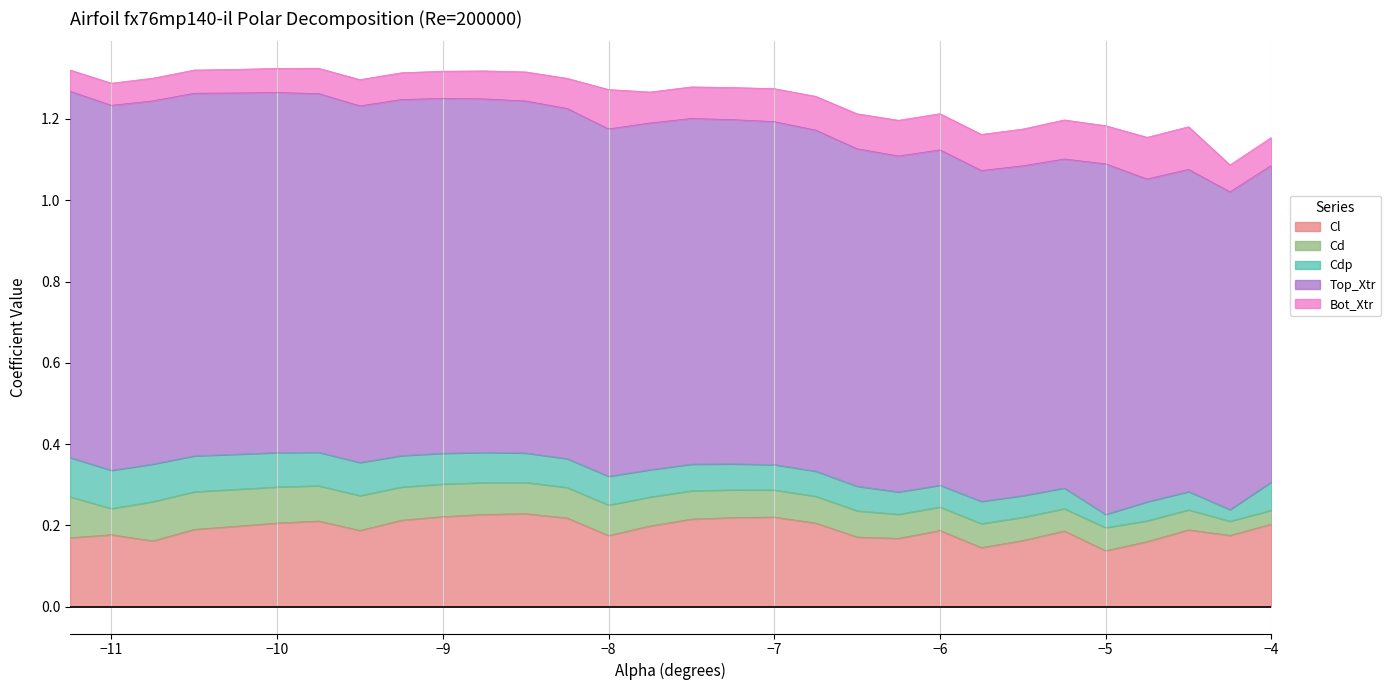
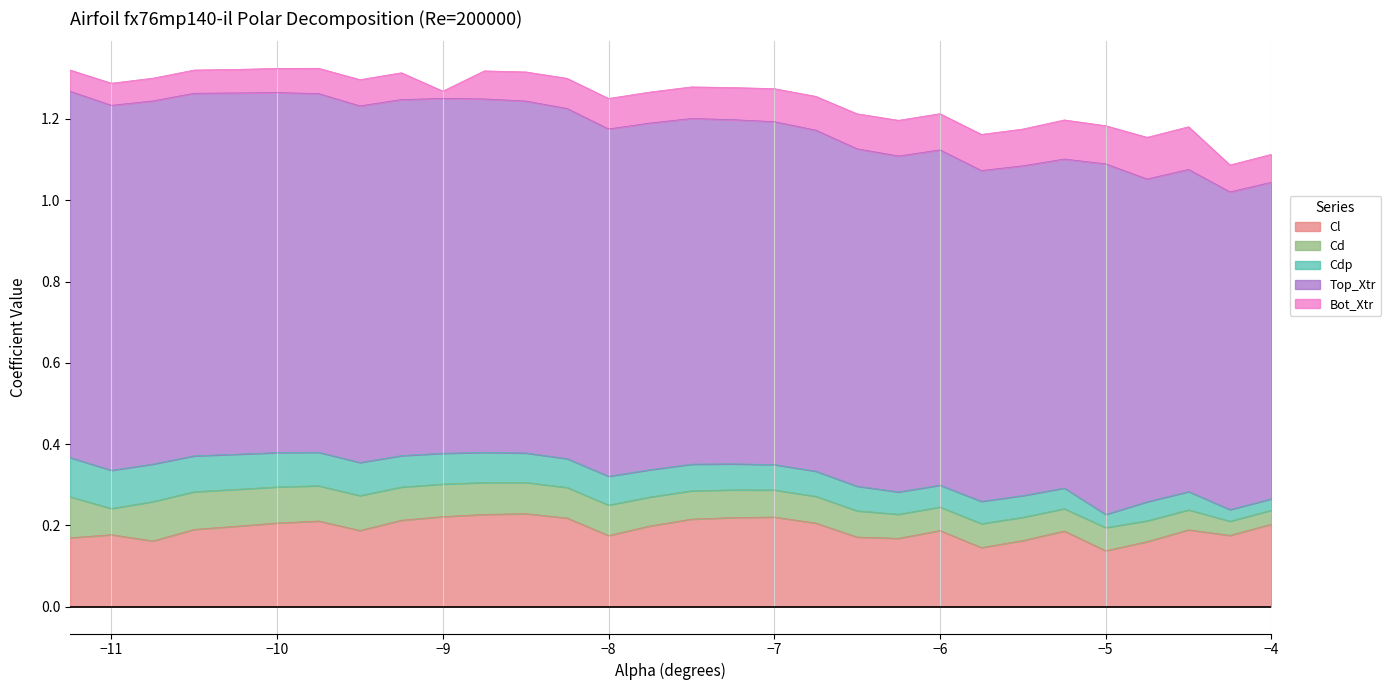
Bot_Xtr, −9: 0.07 -> 0.02
Bot_Xtr, −8: 0.10 -> 0.07
Cdp, −4: 0.07 -> 0.03
